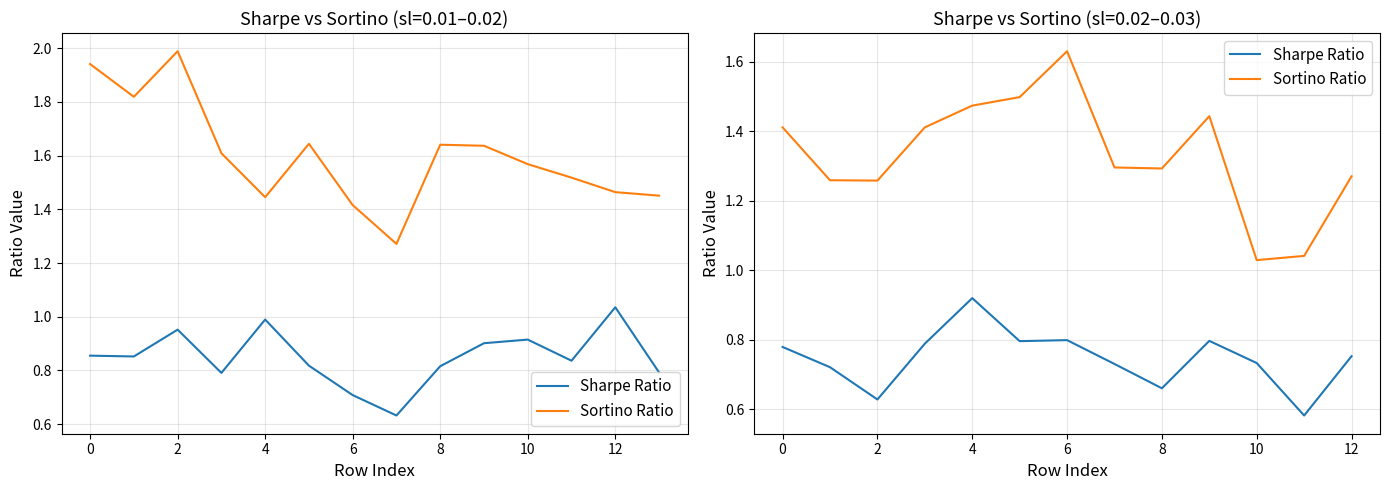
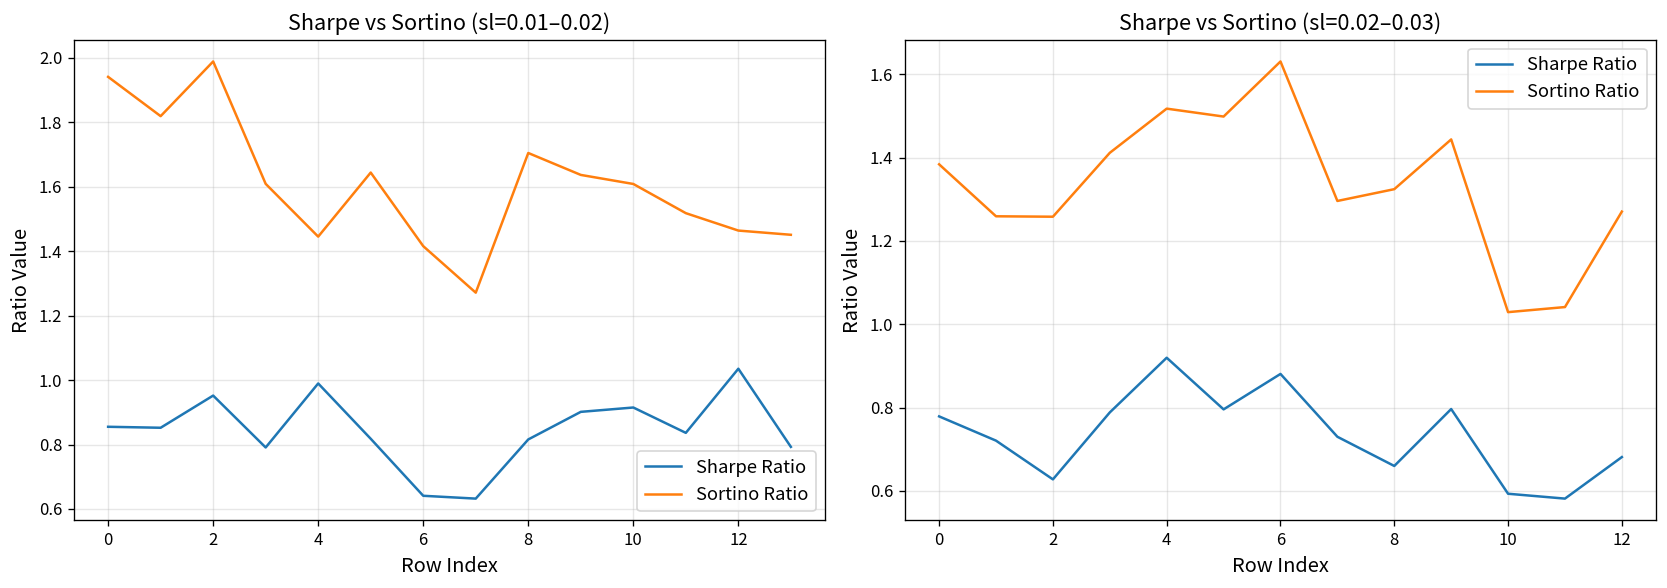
Sharpe vs Sortino (sl=0.01–0.02), Sharpe Ratio, 6: 0.71 -> 0.64
Sharpe vs Sortino (sl=0.01–0.02), Sortino Ratio, 8: 1.64 -> 1.70
Sharpe vs Sortino (sl=0.01–0.02), Sortino Ratio, 10: 1.57 -> 1.61
Sharpe vs Sortino (sl=0.02–0.03), Sortino Ratio, 0: 1.41 -> 1.38
Sharpe vs Sortino (sl=0.02–0.03), Sortino Ratio, 4: 1.47 -> 1.52
Sharpe vs Sortino (sl=0.02–0.03), Sharpe Ratio, 6: 0.80 -> 0.88
Sharpe vs Sortino (sl=0.02–0.03), Sortino Ratio, 8: 1.29 -> 1.32
Sharpe vs Sortino (sl=0.02–0.03), Sharpe Ratio, 10: 0.73 -> 0.59
Sharpe vs Sortino (sl=0.02–0.03), Sharpe Ratio, 12: 0.75 -> 0.68
